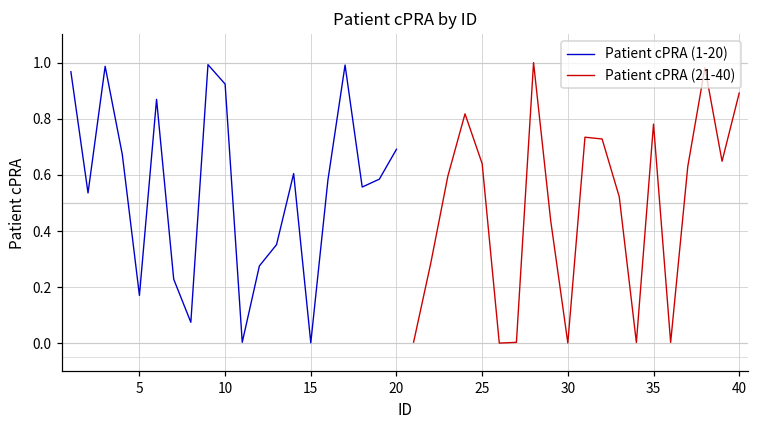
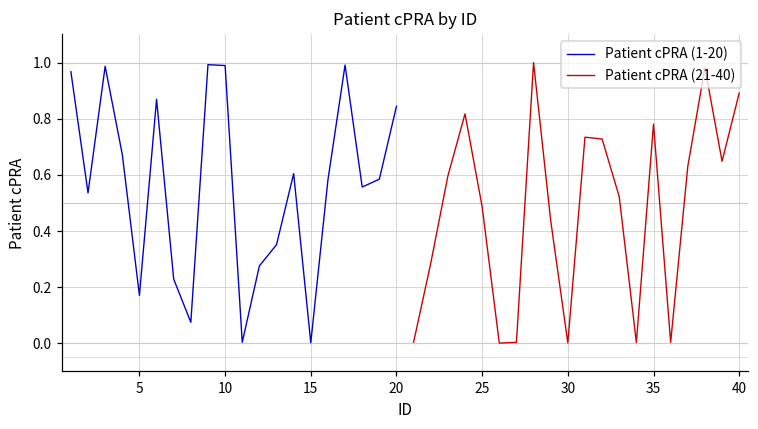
Patient cPRA (1-20), 10: 0.92 -> 0.99
Patient cPRA (1-20), 20: 0.69 -> 0.84
Patient cPRA (21-40), 25: 0.64 -> 0.49
